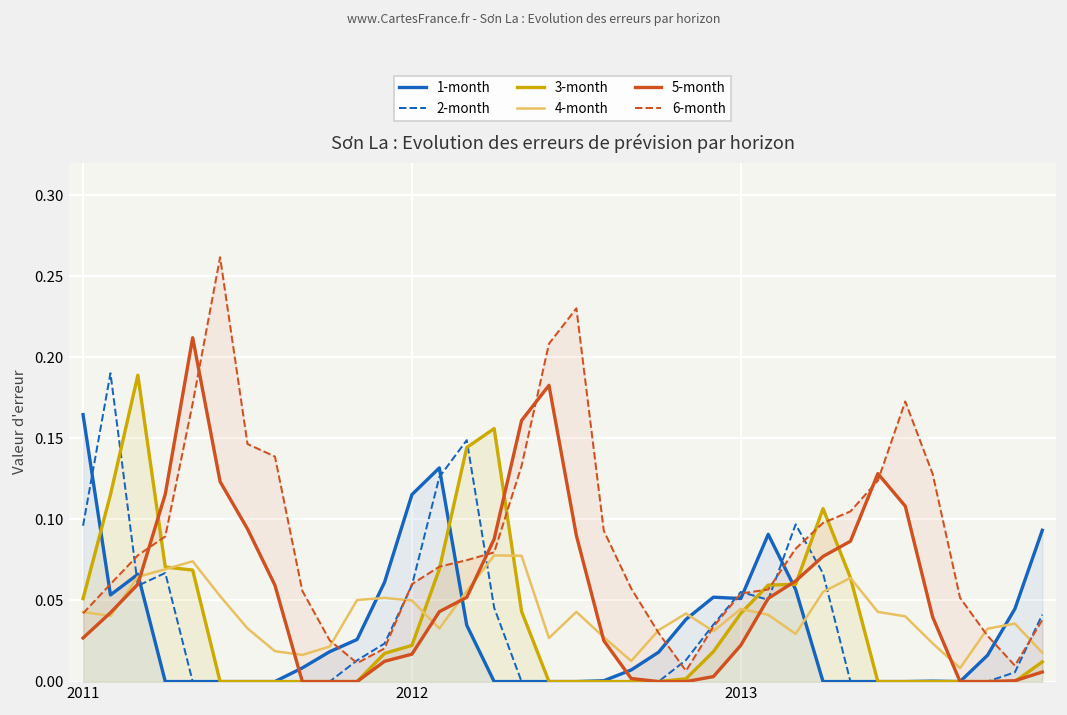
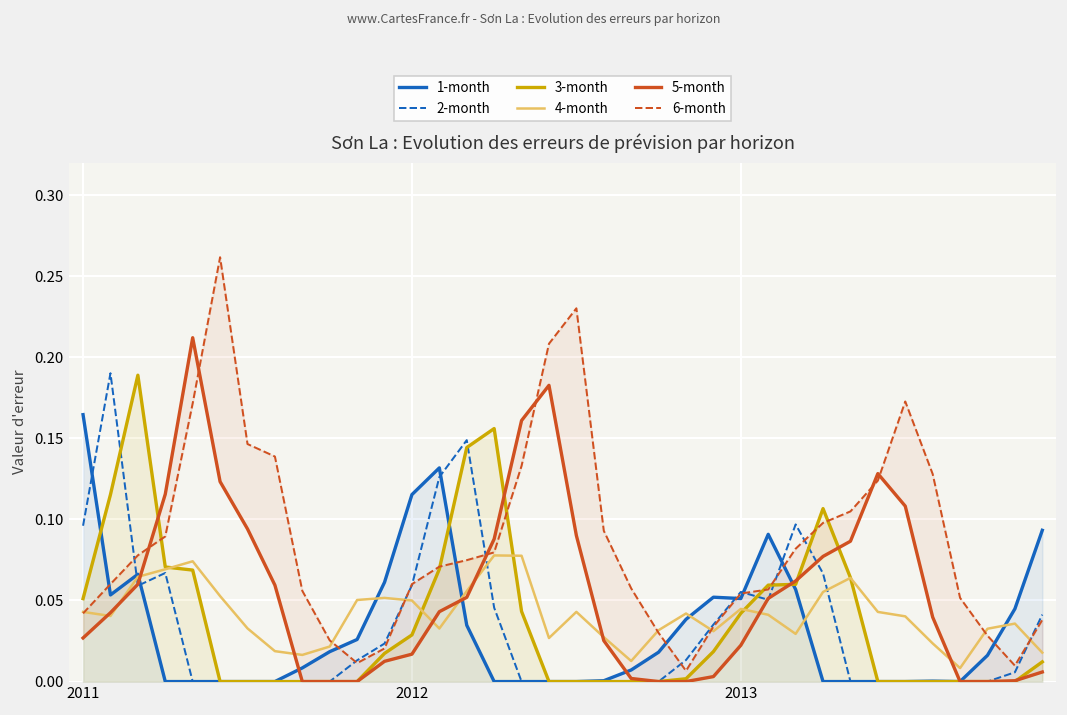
3-month, 2012: 0.022 -> 0.029
